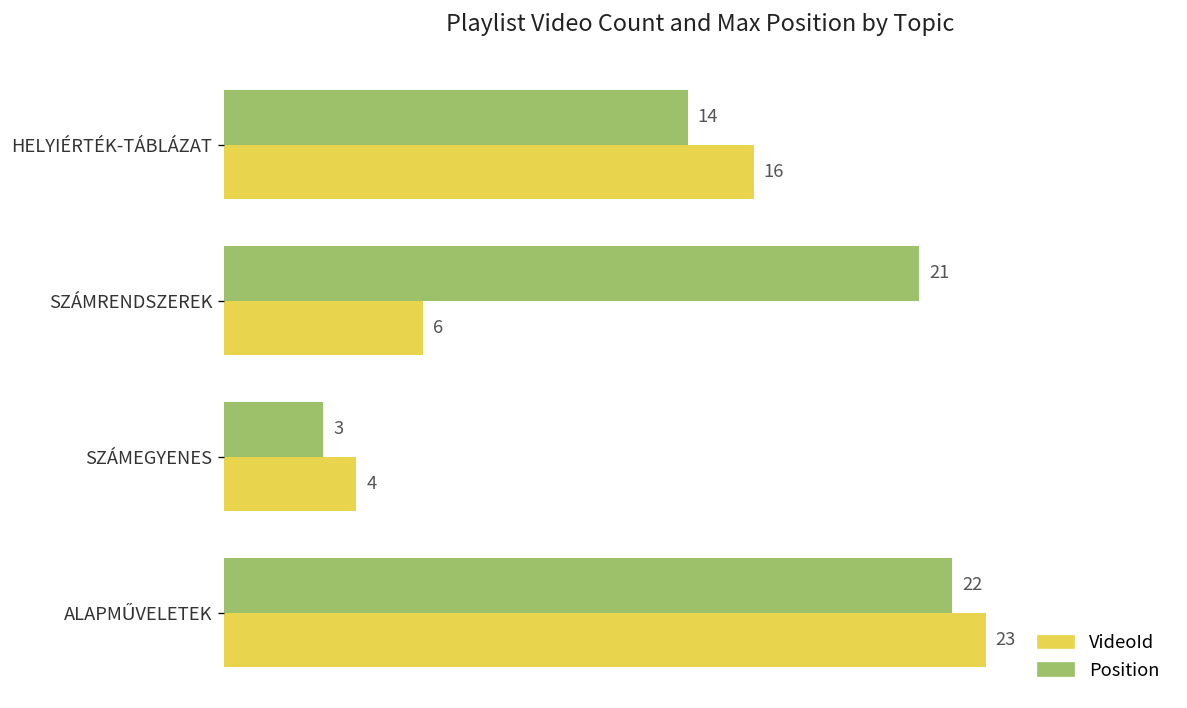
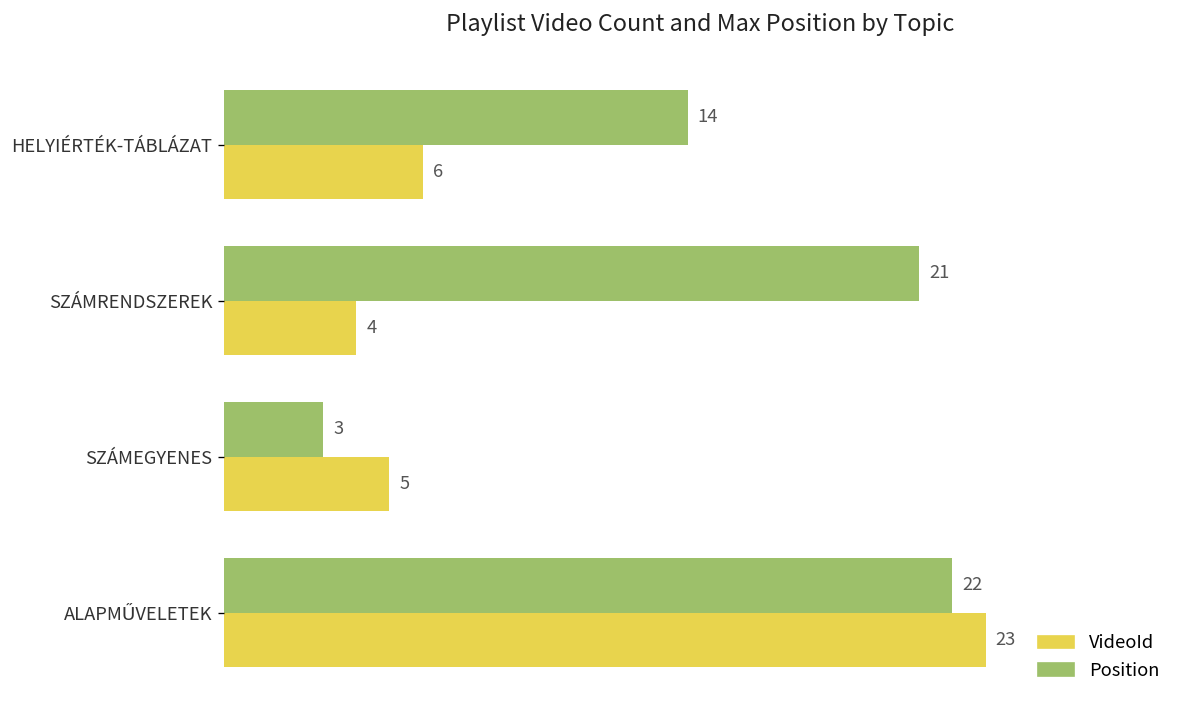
VideoId, HELYIÉRTÉK-TÁBLÁZAT: 16 -> 6
VideoId, SZÁMRENDSZEREK: 6 -> 4
VideoId, SZÁMEGYENES: 4 -> 5
